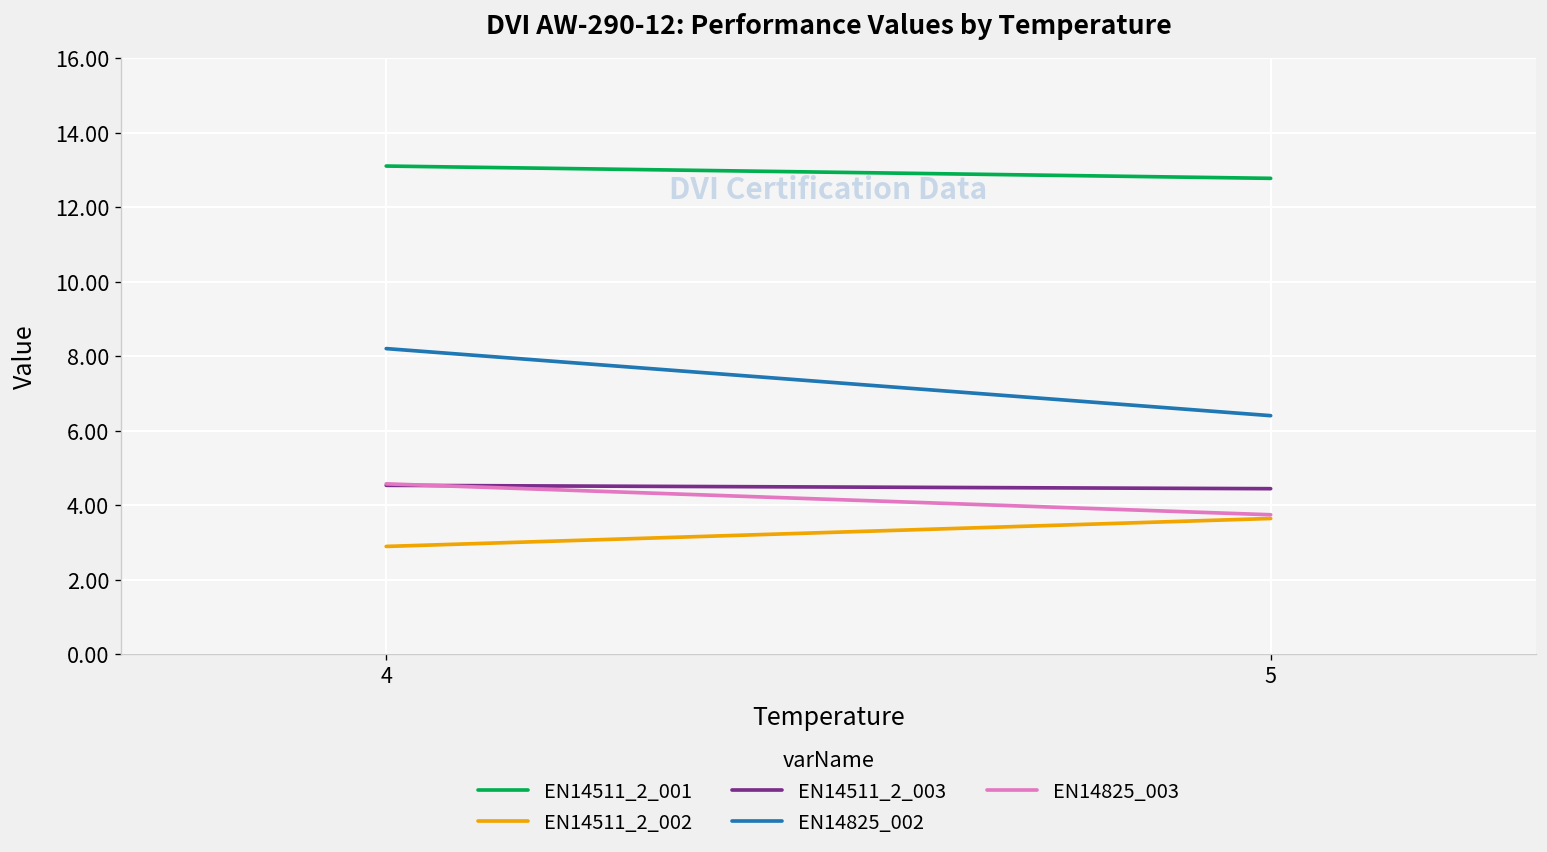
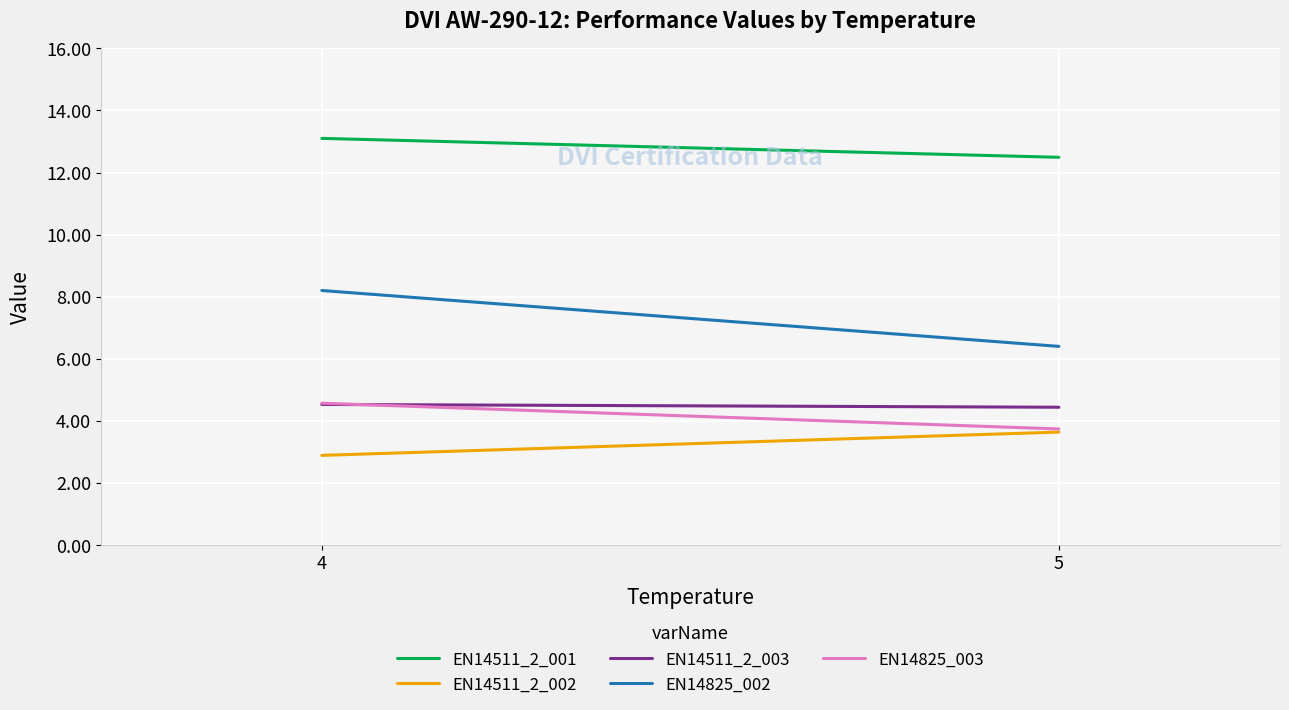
EN14511_2_001, 5: 12.8 -> 12.5
